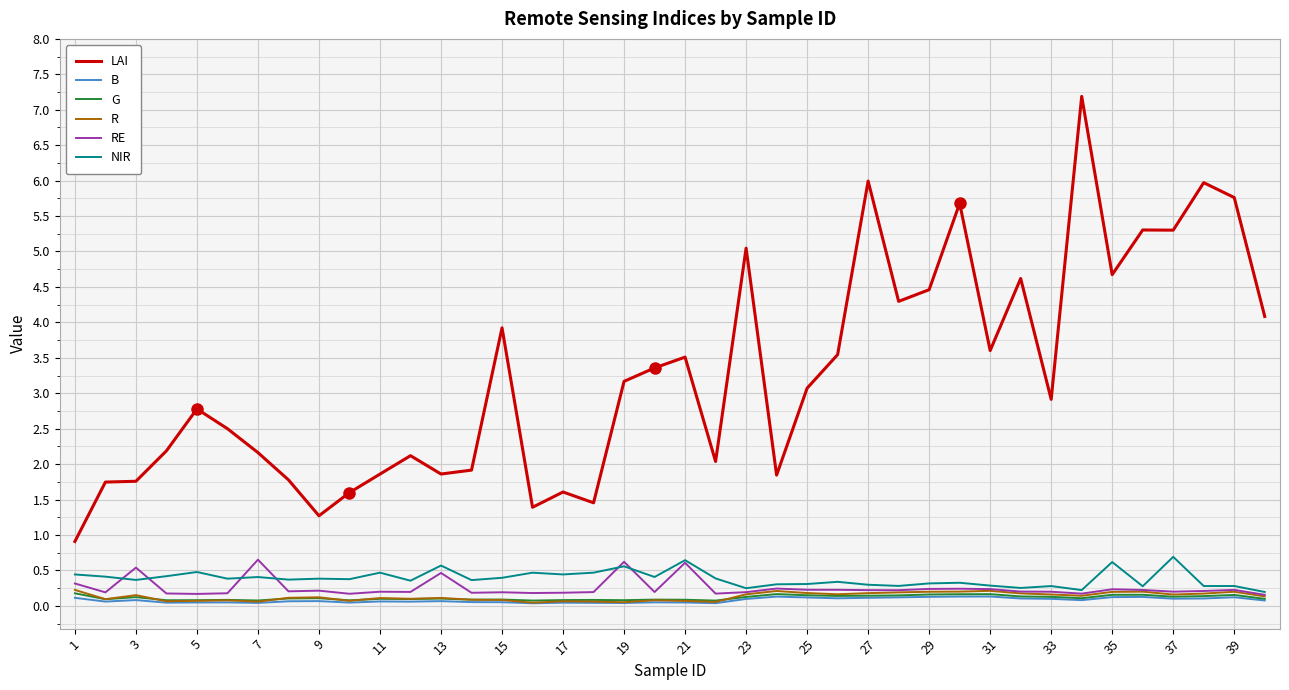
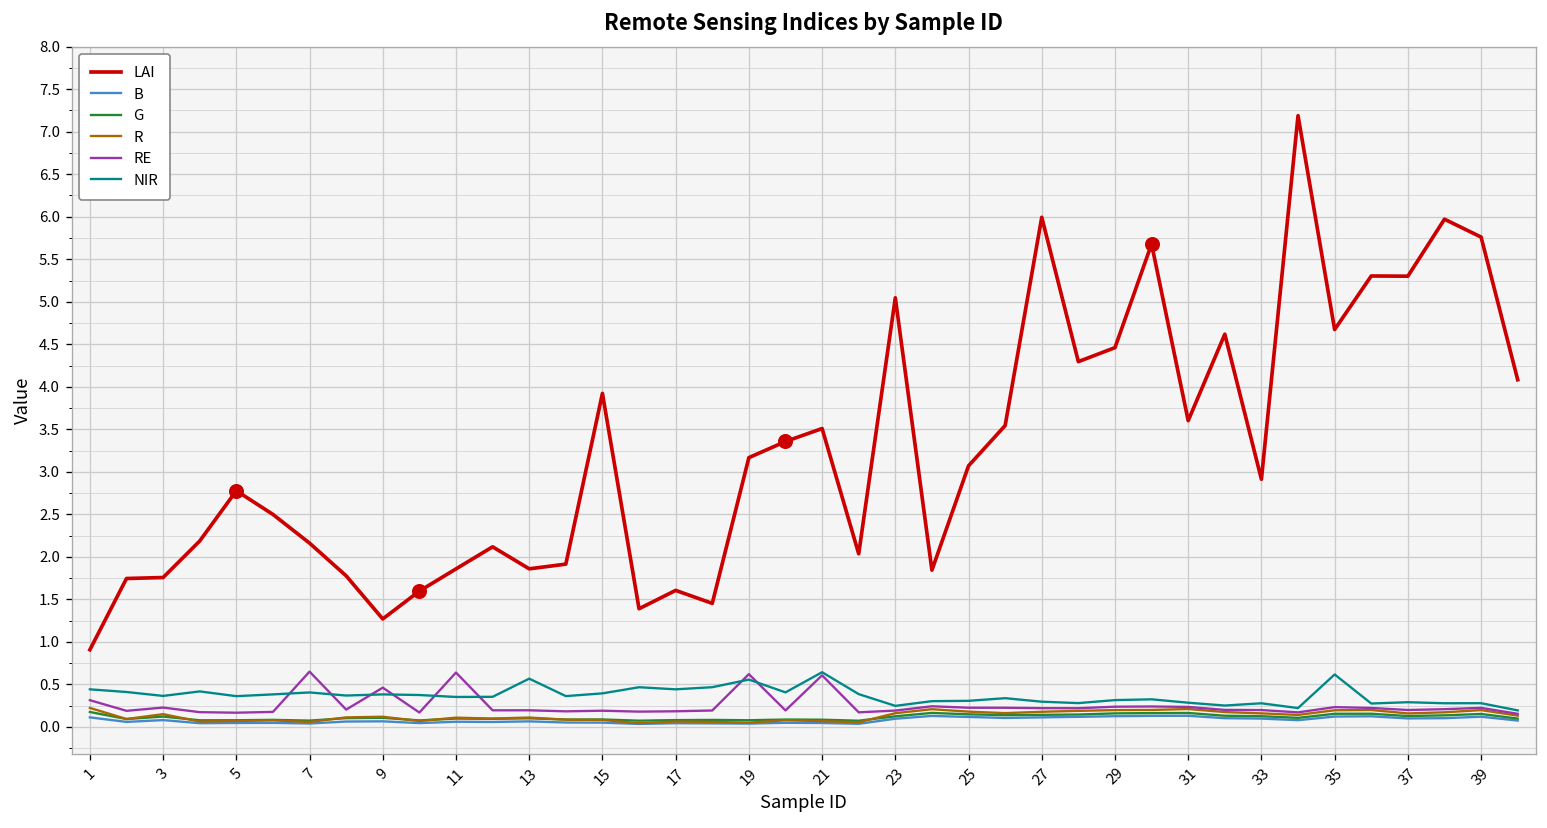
RE, 3: 0.5 -> 0.2
NIR, 5: 0.5 -> 0.4
RE, 9: 0.2 -> 0.5
RE, 11: 0.2 -> 0.6
NIR, 11: 0.5 -> 0.4
RE, 13: 0.5 -> 0.2
NIR, 37: 0.7 -> 0.3
